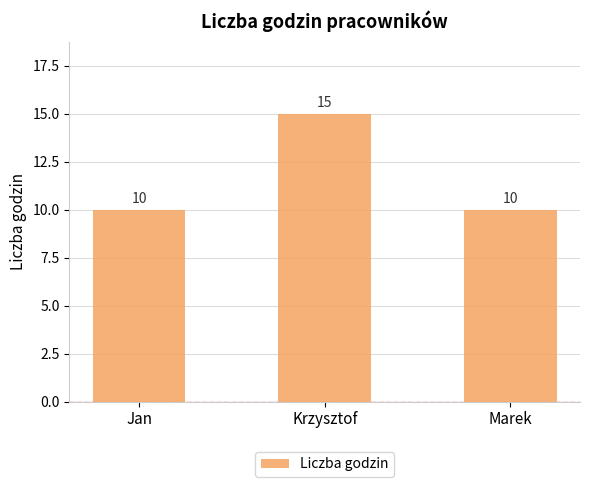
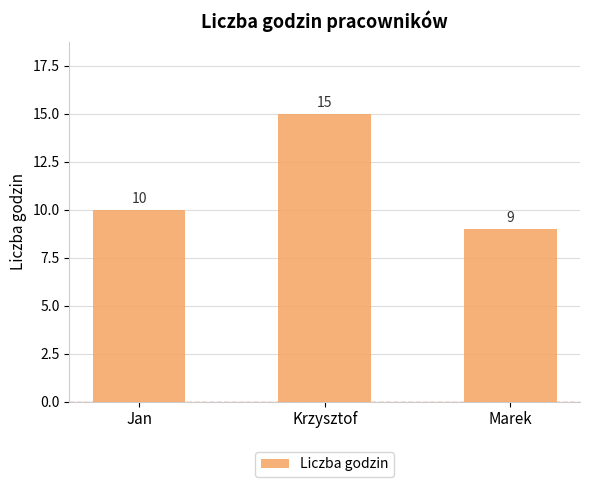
Marek: 10 -> 9
